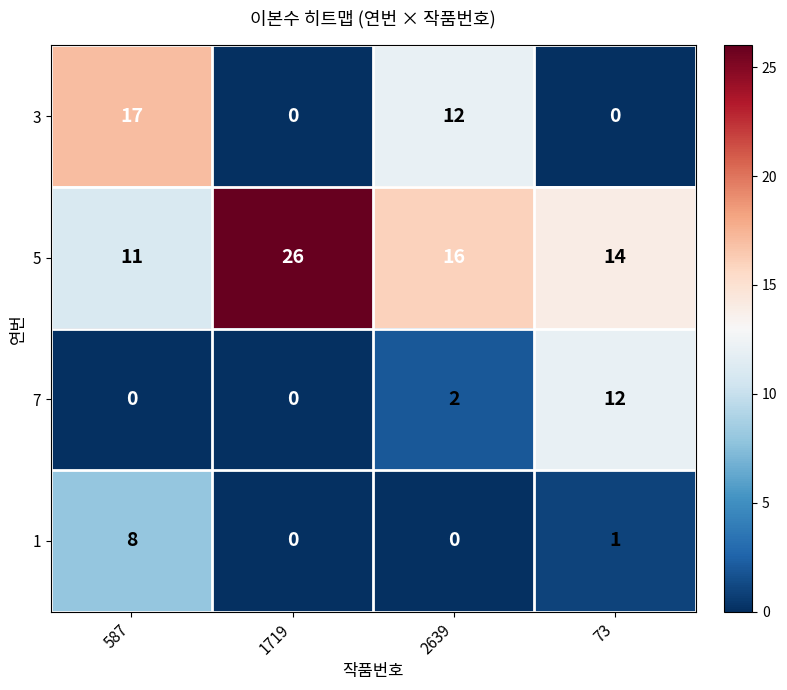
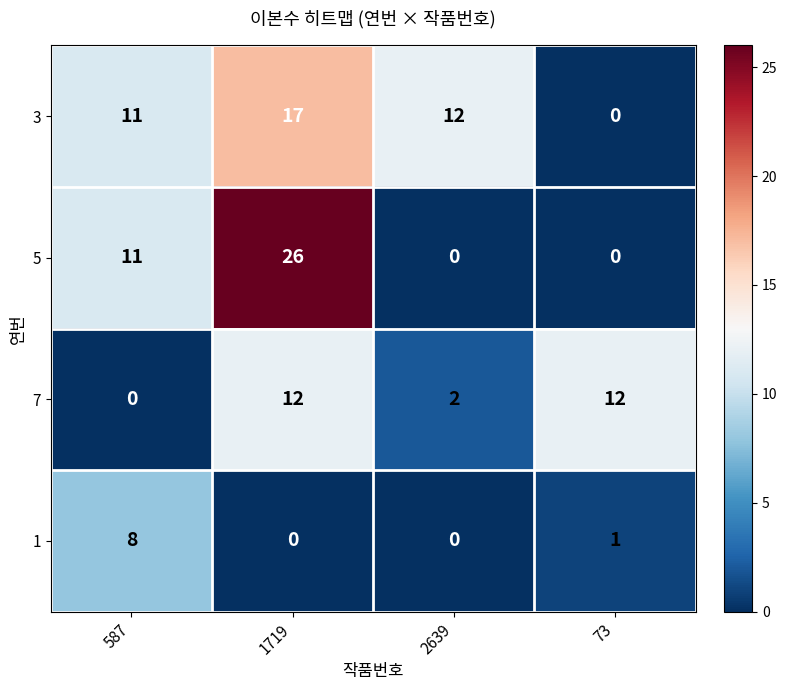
3, 587: 17 -> 11
3, 1719: 0 -> 17
5, 2639: 16 -> 0
5, 73: 14 -> 0
7, 1719: 0 -> 12
